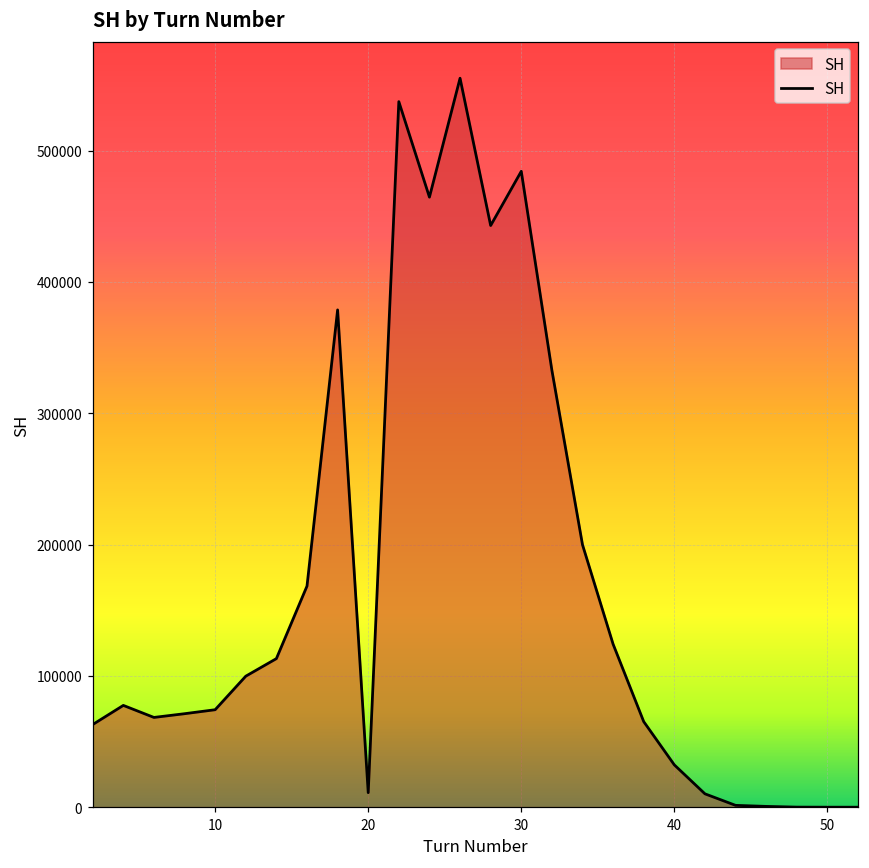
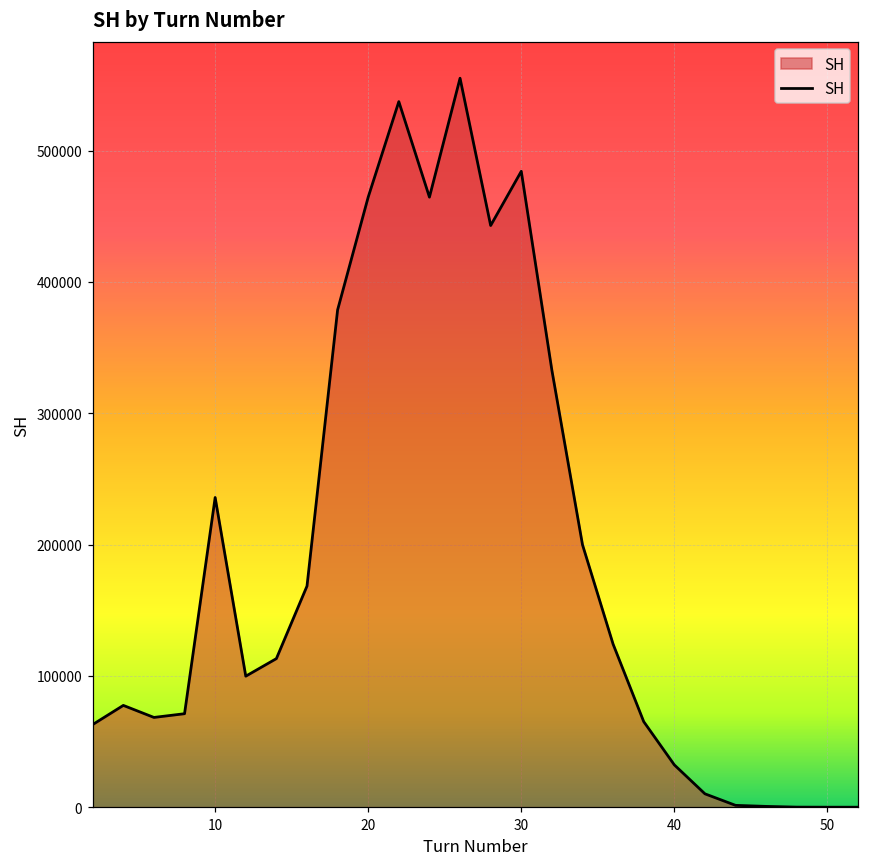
10: 74000 -> 236000
20: 11000 -> 465000
